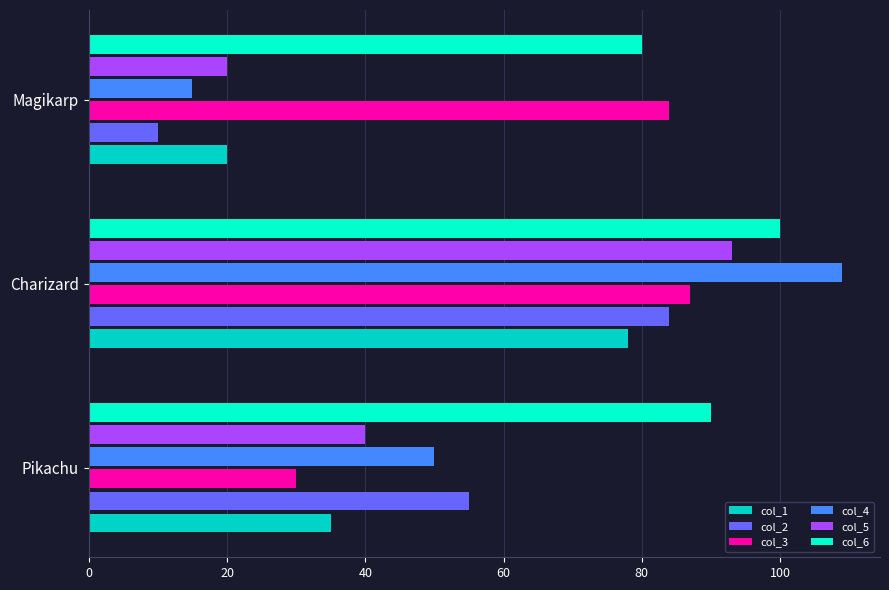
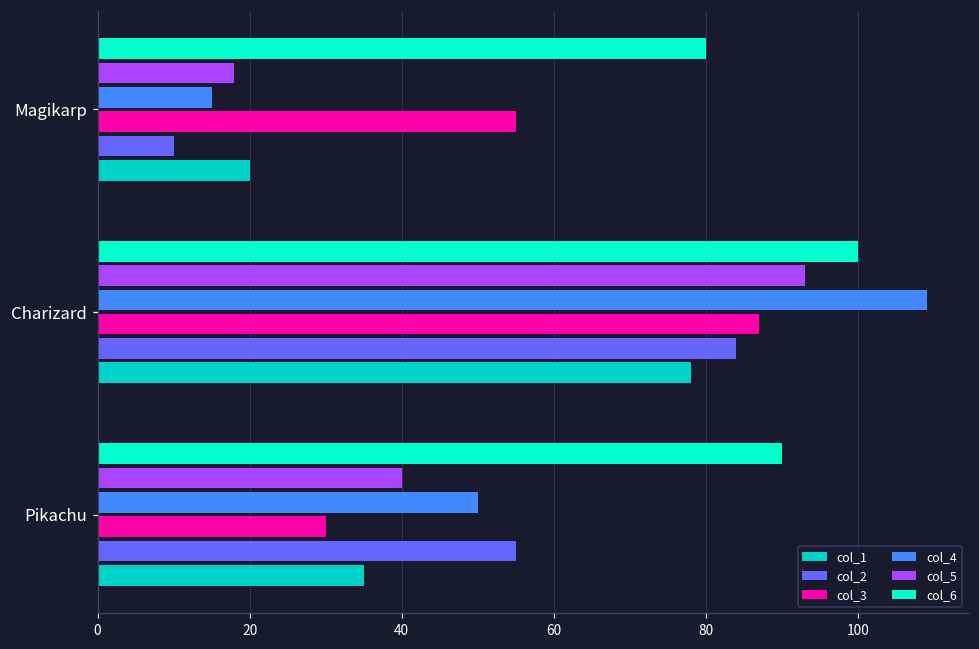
col_5, Magikarp: 20 -> 18
col_3, Magikarp: 84 -> 55
